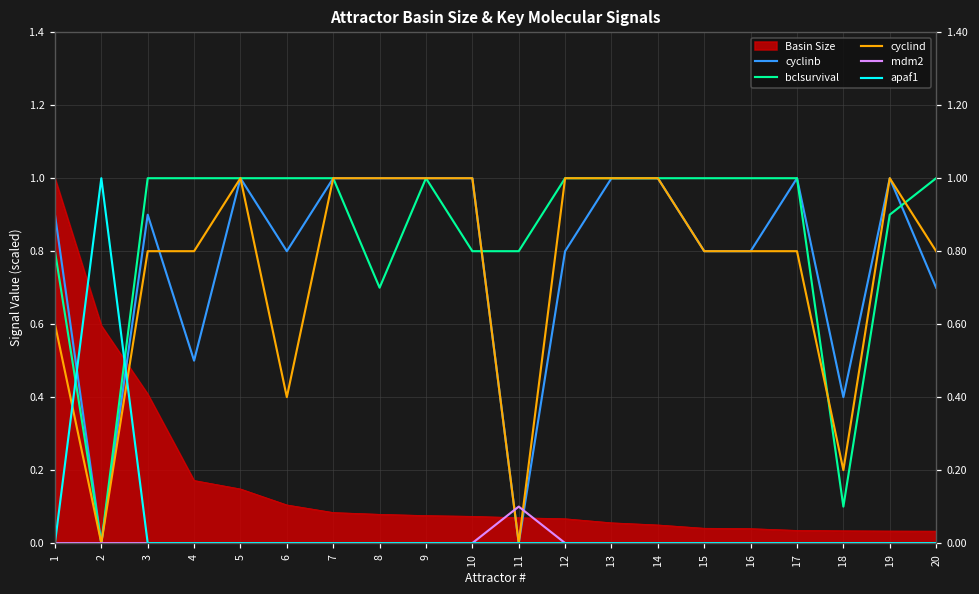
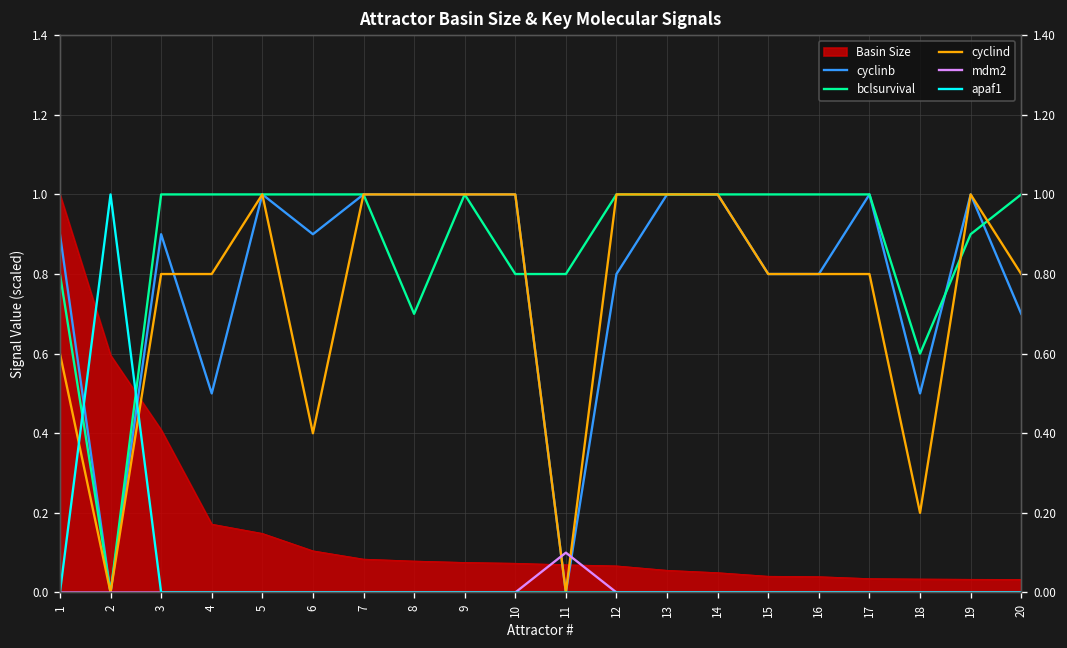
cyclinb, 6: 0.8 -> 0.9
cyclinb, 18: 0.4 -> 0.5
bclsurvival, 18: 0.1 -> 0.6
